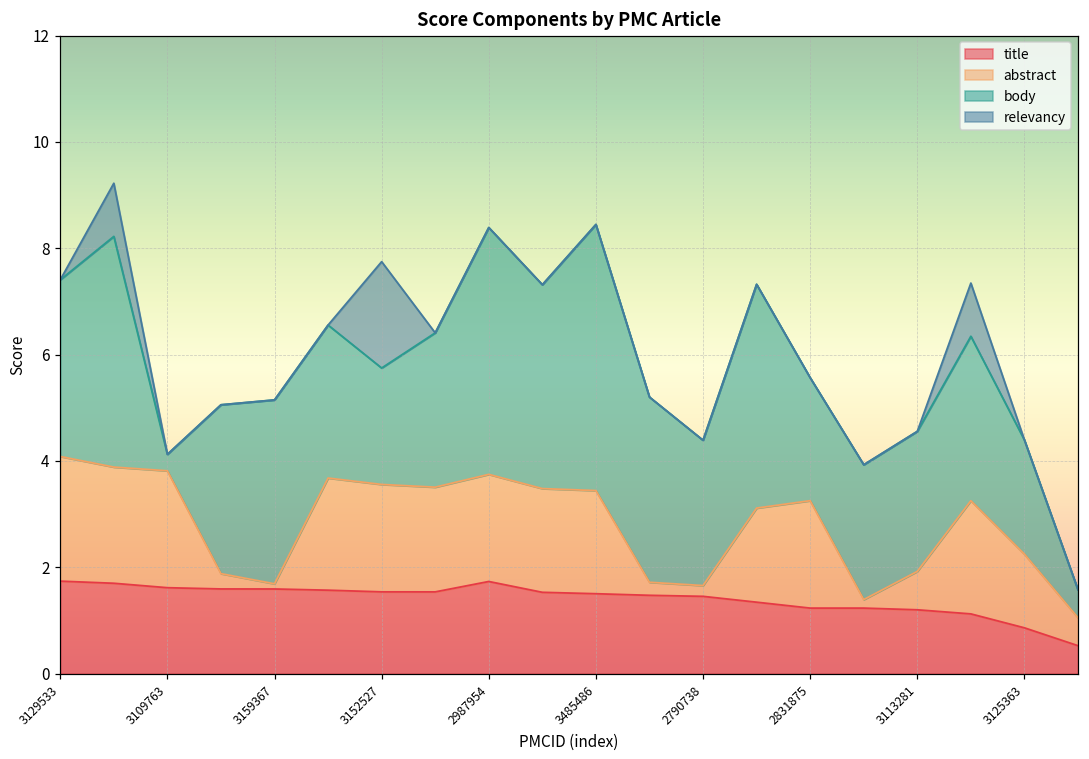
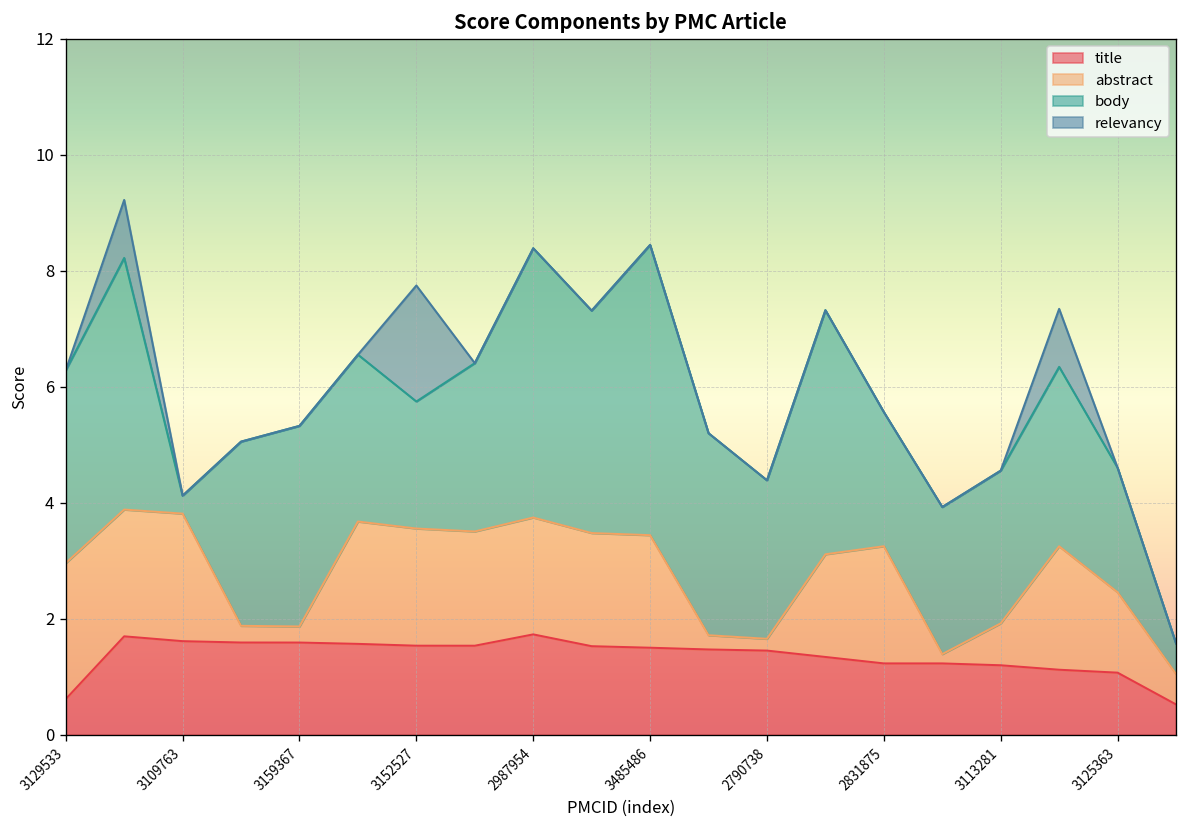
title, 3129533: 1.7 -> 0.6
abstract, 3159367: 0.1 -> 0.3
title, 3125363: 0.9 -> 1.1
